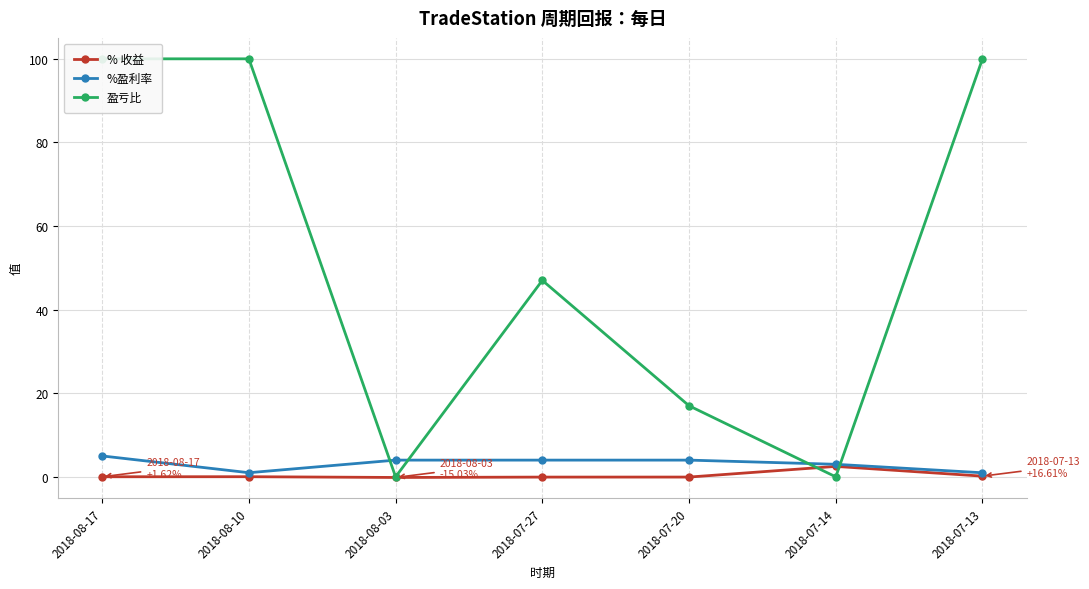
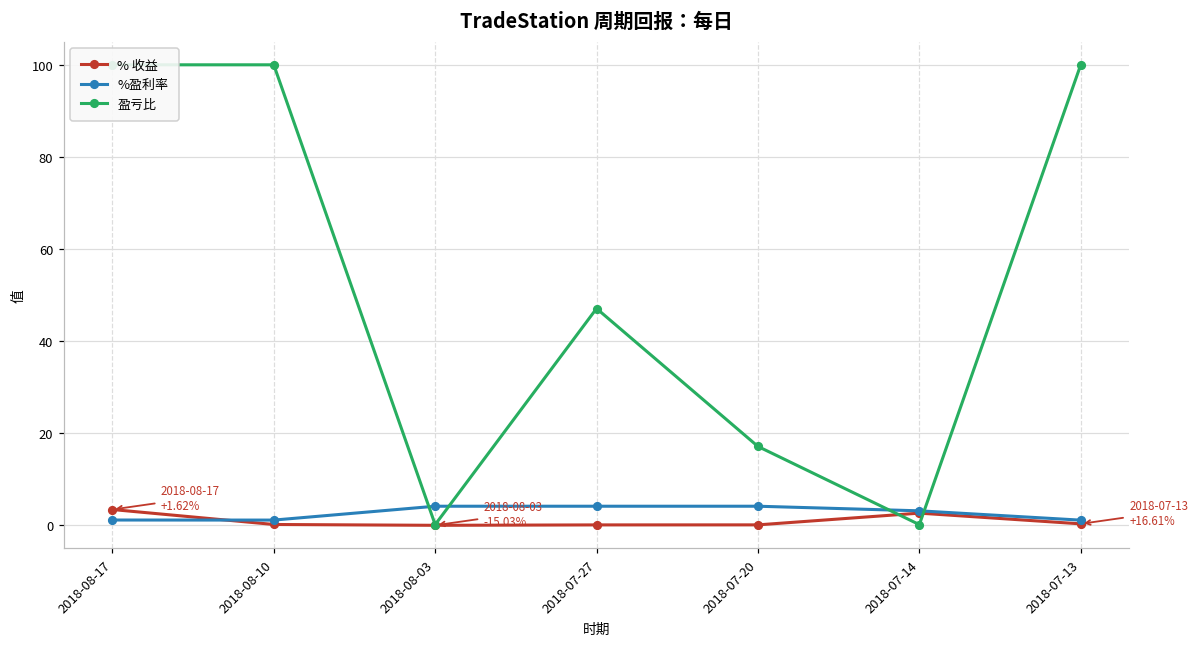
% 收益, 2018-08-17: 0 -> 3
%盈利率, 2018-08-17: 5 -> 1
